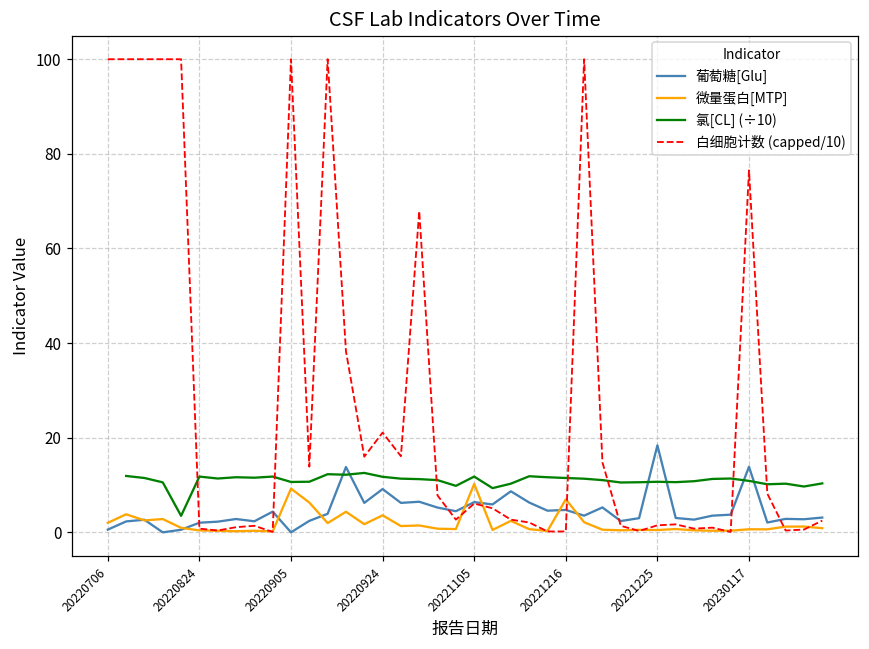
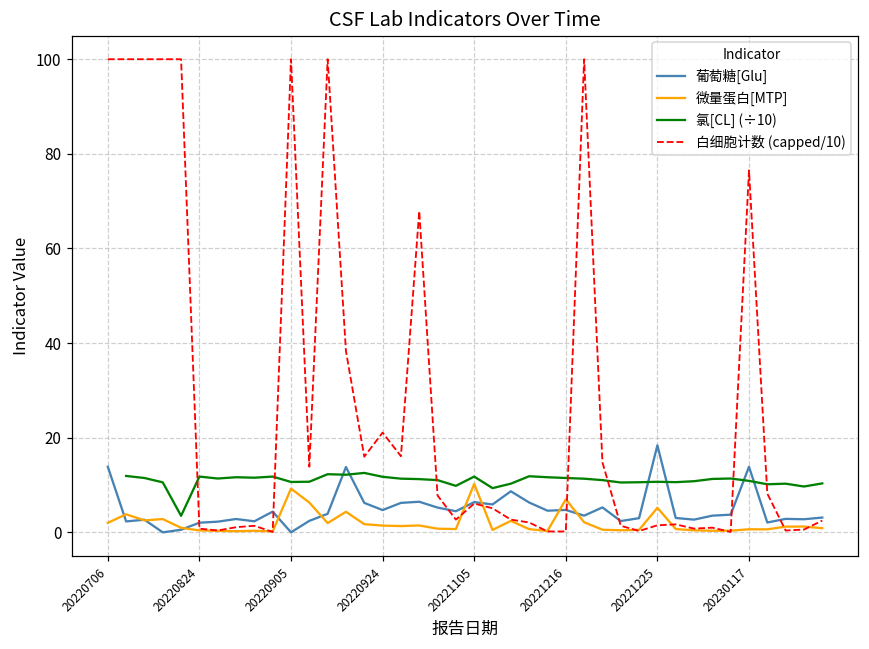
葡萄糖[Glu], 20220706: 1 -> 14
葡萄糖[Glu], 20220924: 9 -> 5
微量蛋白[MTP], 20220924: 4 -> 1
微量蛋白[MTP], 20221225: 1 -> 5
